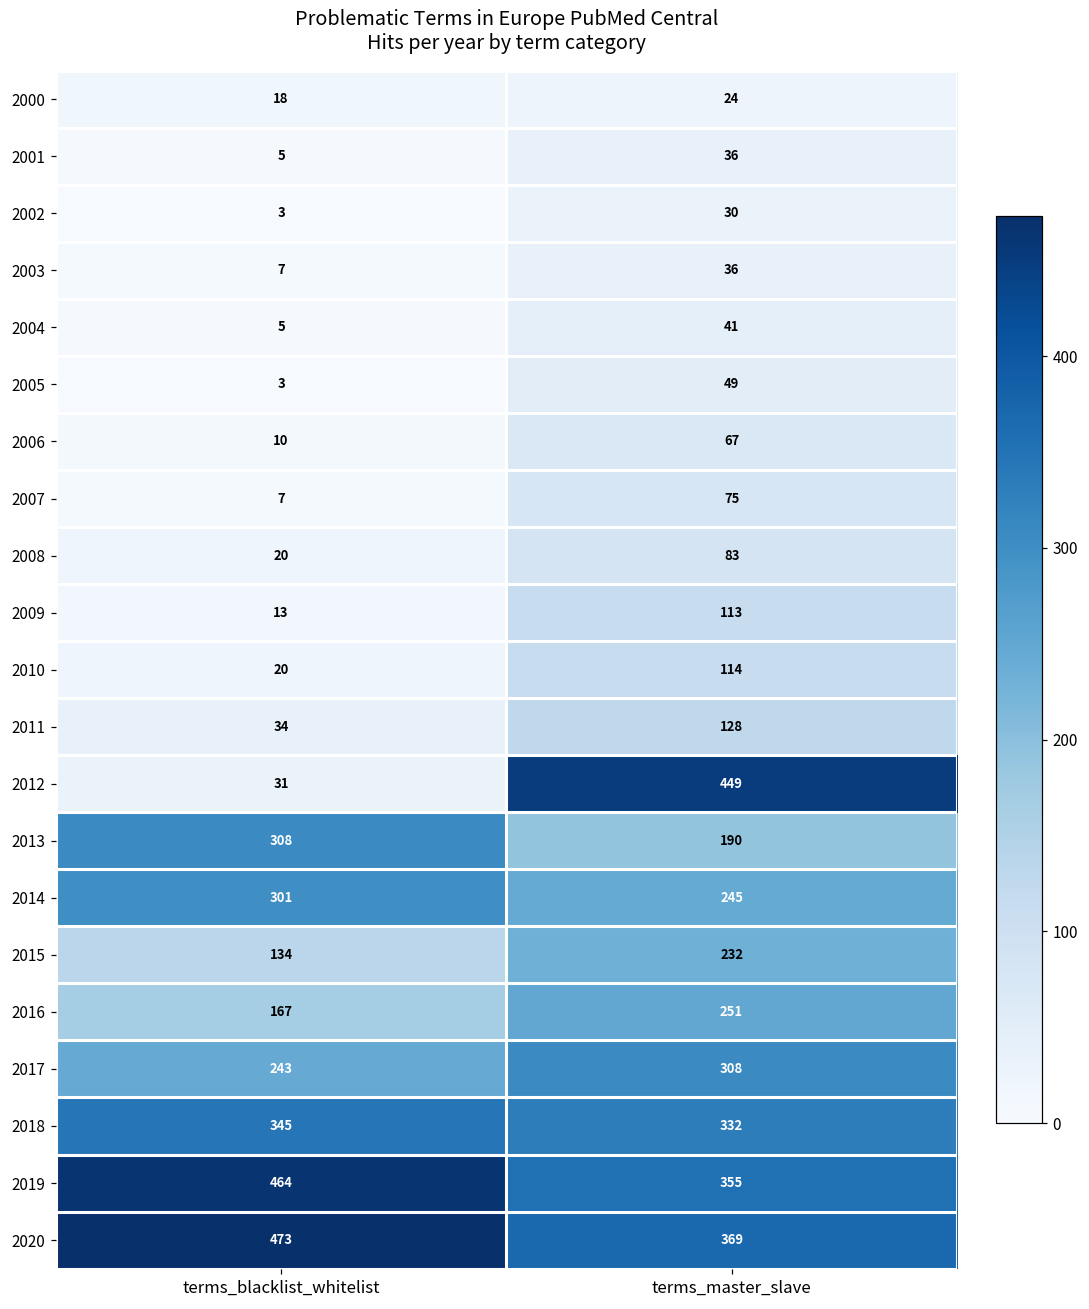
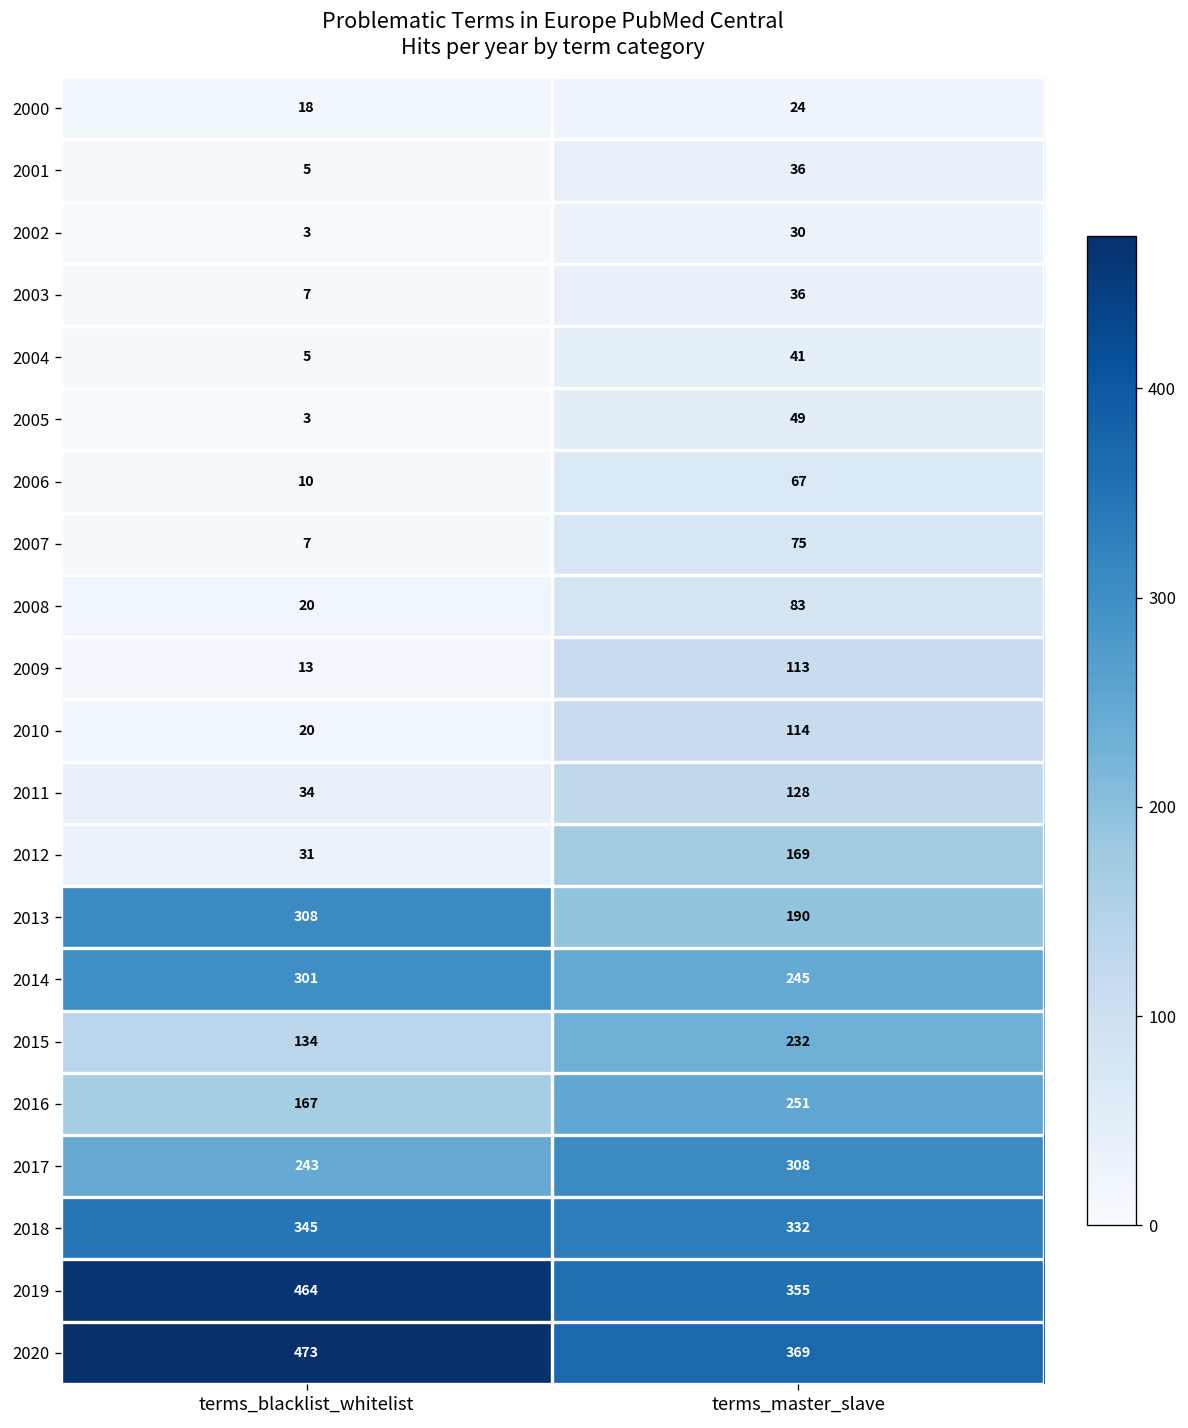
2012, terms_master_slave: 449 -> 169
